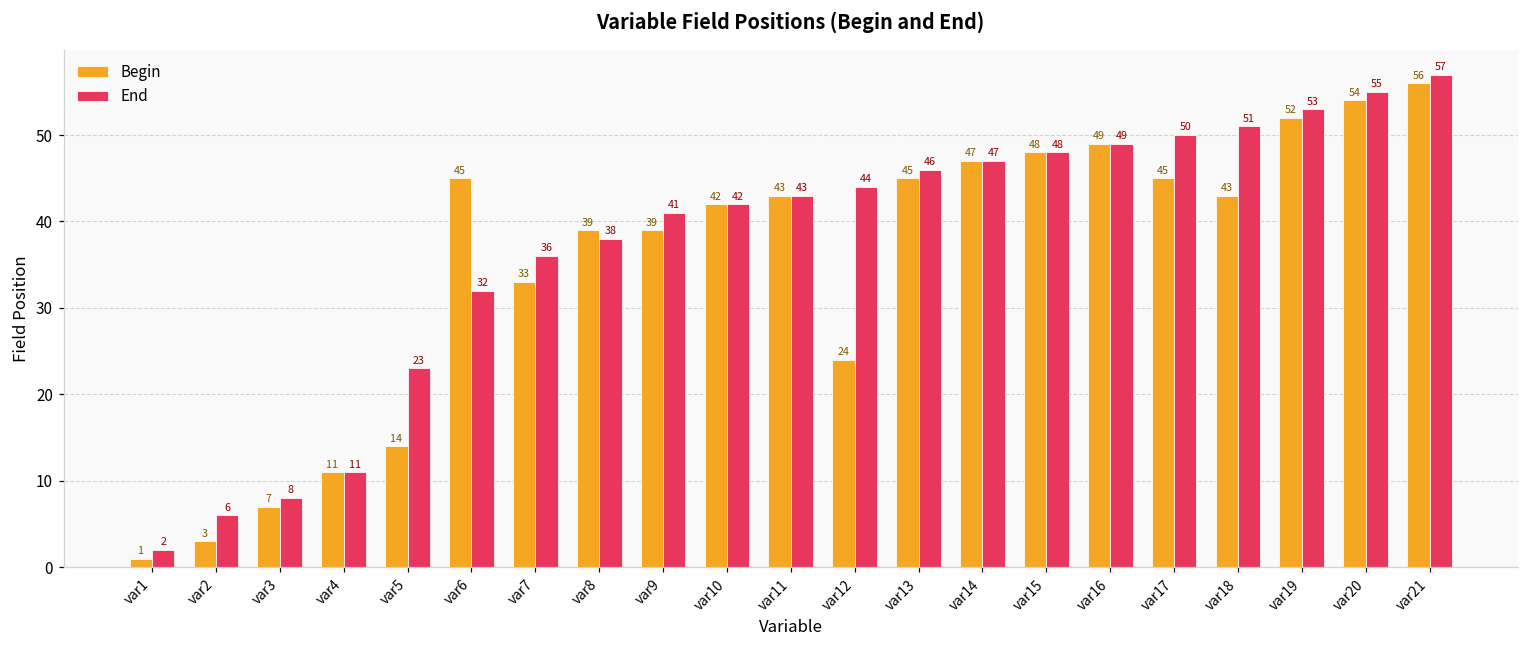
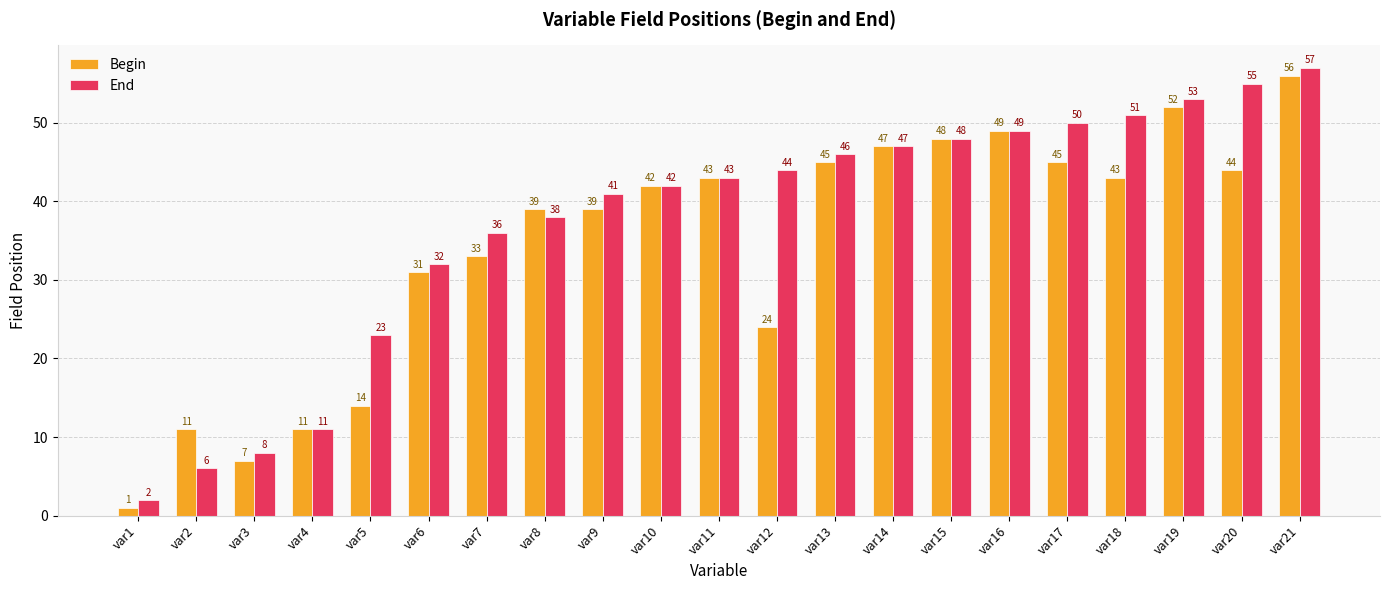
Begin, var2: 3 -> 11
Begin, var6: 45 -> 31
Begin, var20: 54 -> 44
